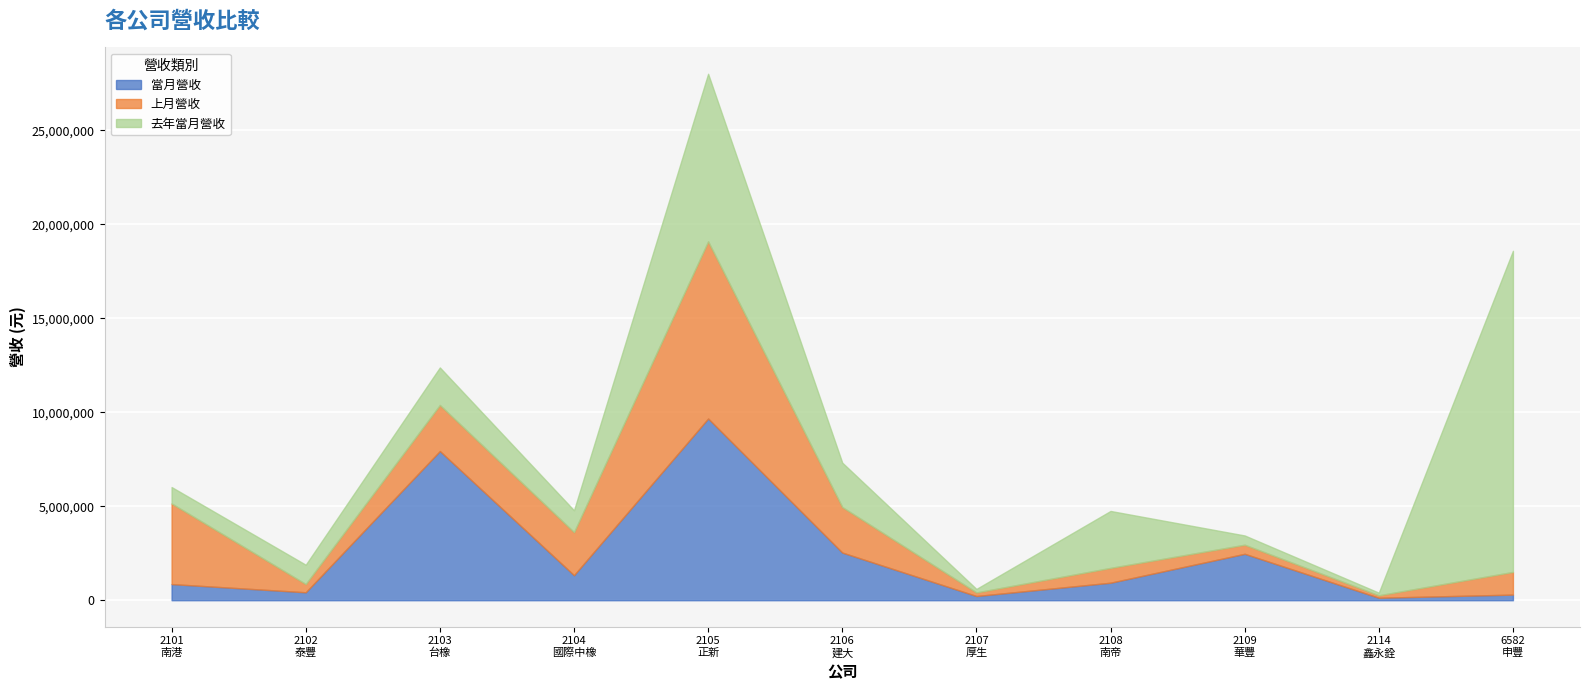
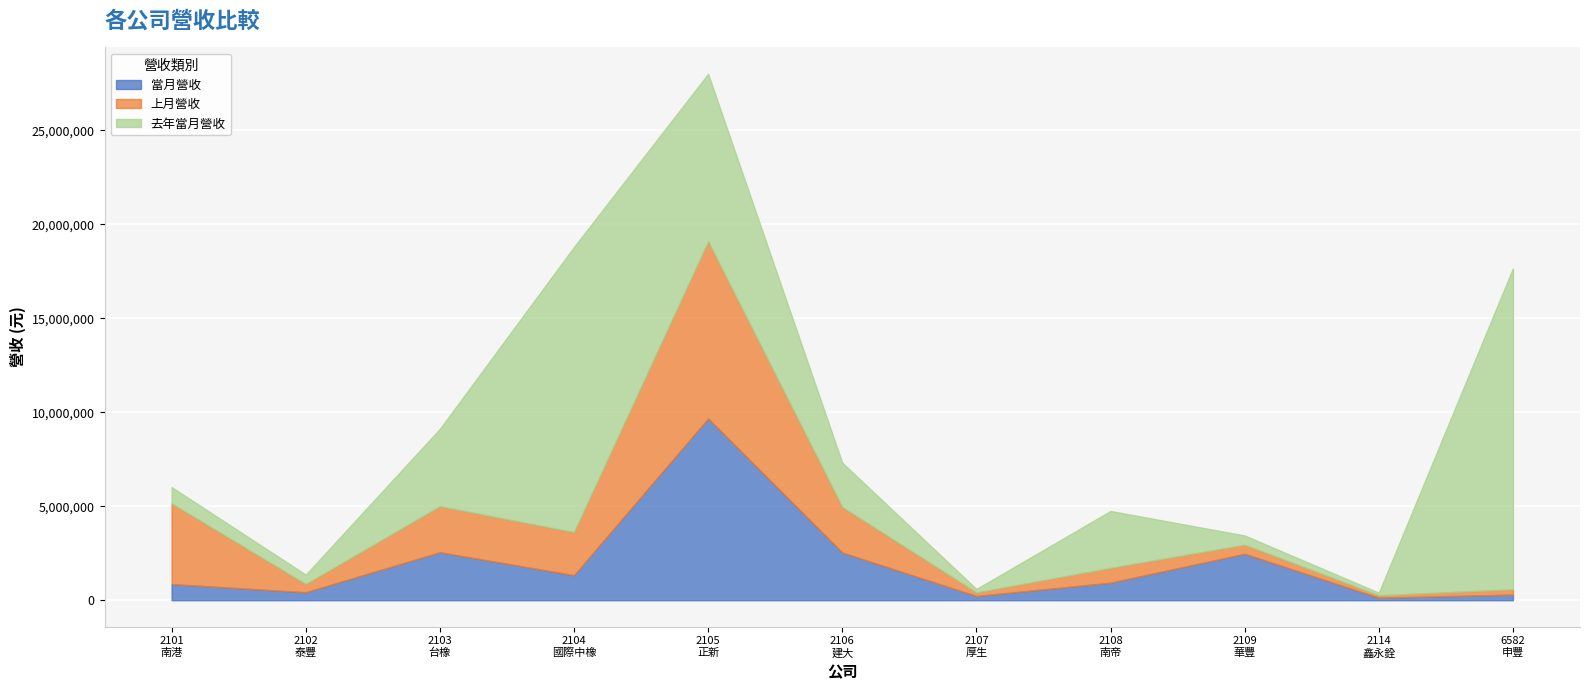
去年當月營收, 2102 泰豐: 1,000,000 -> 500,000
當月營收, 2103 台橡: 7,900,000 -> 2,600,000
去年當月營收, 2103 台橡: 2,000,000 -> 4,100,000
去年當月營收, 2104 國際中橡: 1,200,000 -> 15,200,000
上月營收, 6582 申豐: 1,200,000 -> 300,000
